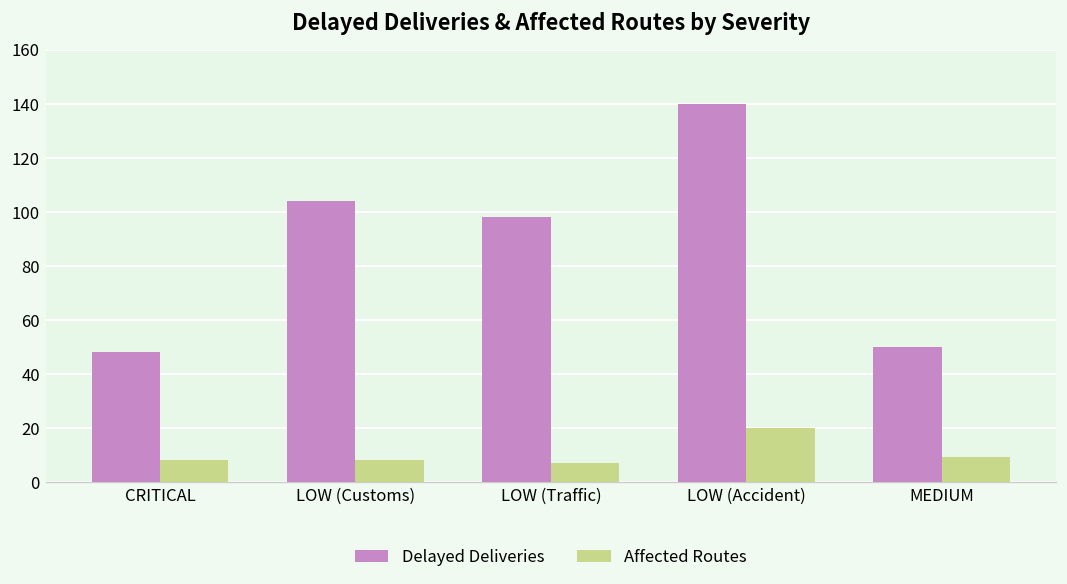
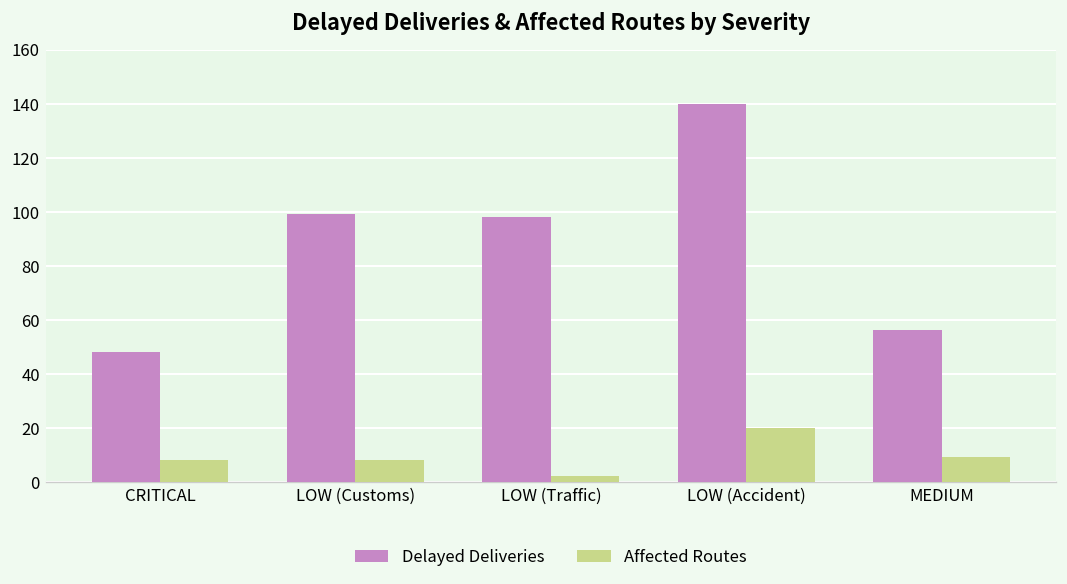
Delayed Deliveries, LOW (Customs): 104 -> 99
Affected Routes, LOW (Traffic): 7 -> 2
Delayed Deliveries, MEDIUM: 50 -> 56
